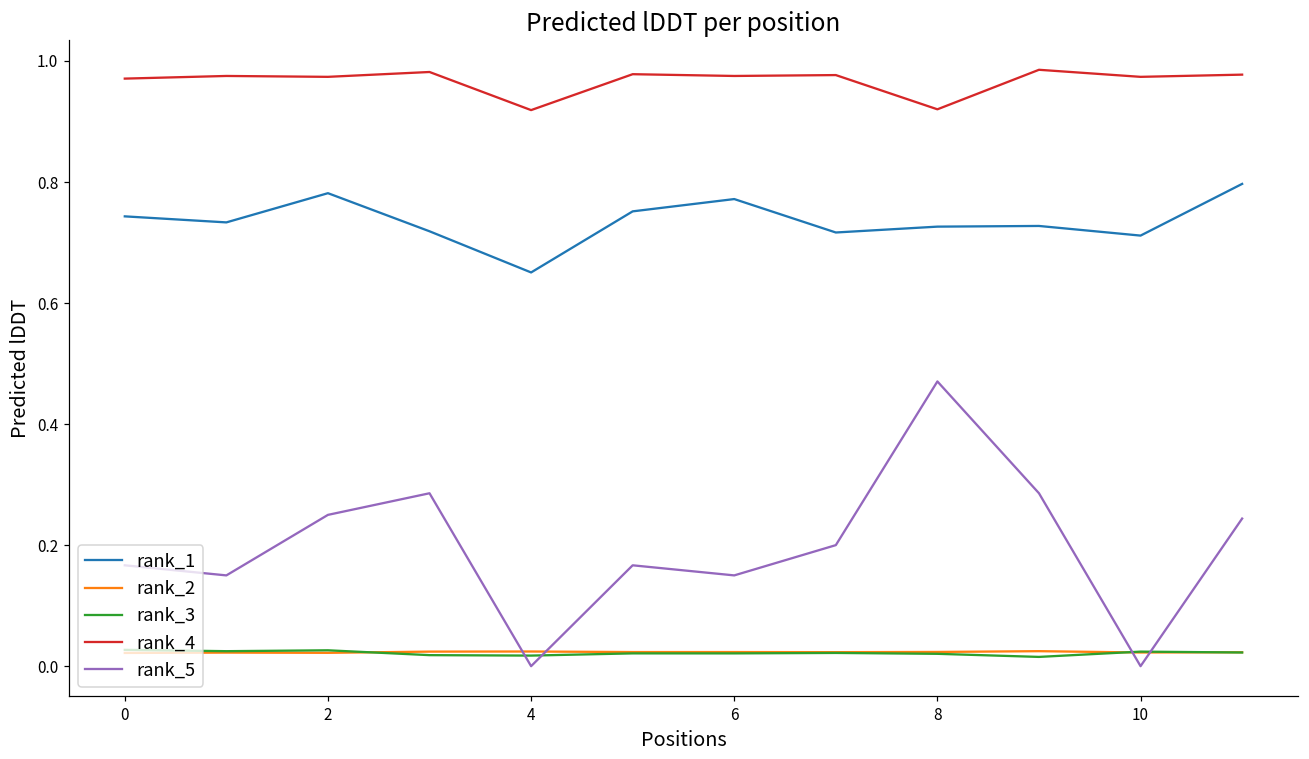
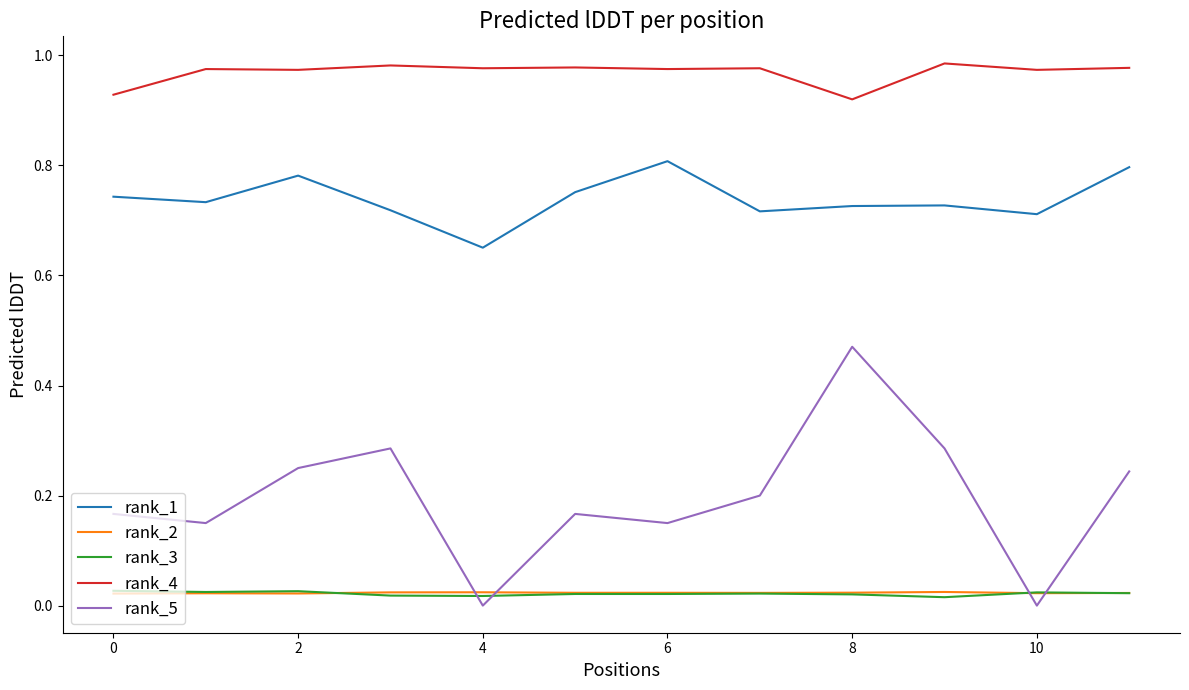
rank_4, 0: 0.97 -> 0.93
rank_4, 4: 0.92 -> 0.98
rank_1, 6: 0.77 -> 0.81
